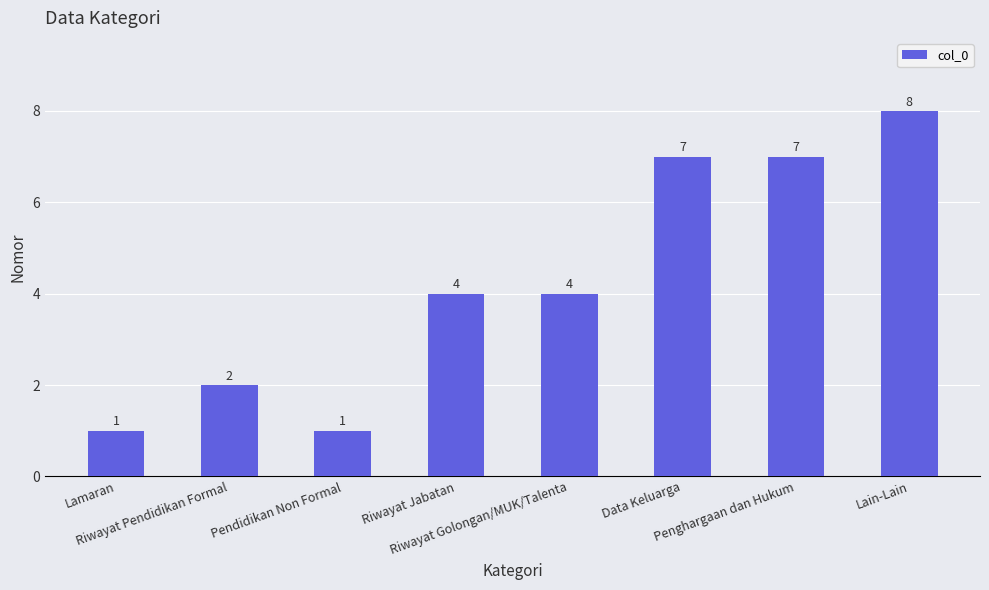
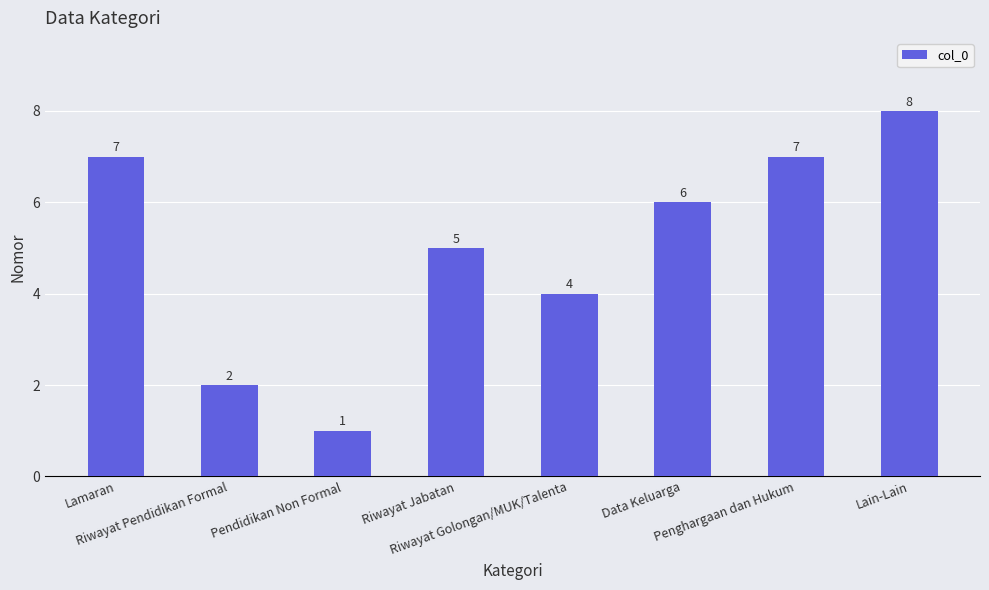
Lamaran: 1 -> 7
Riwayat Jabatan: 4 -> 5
Data Keluarga: 7 -> 6
